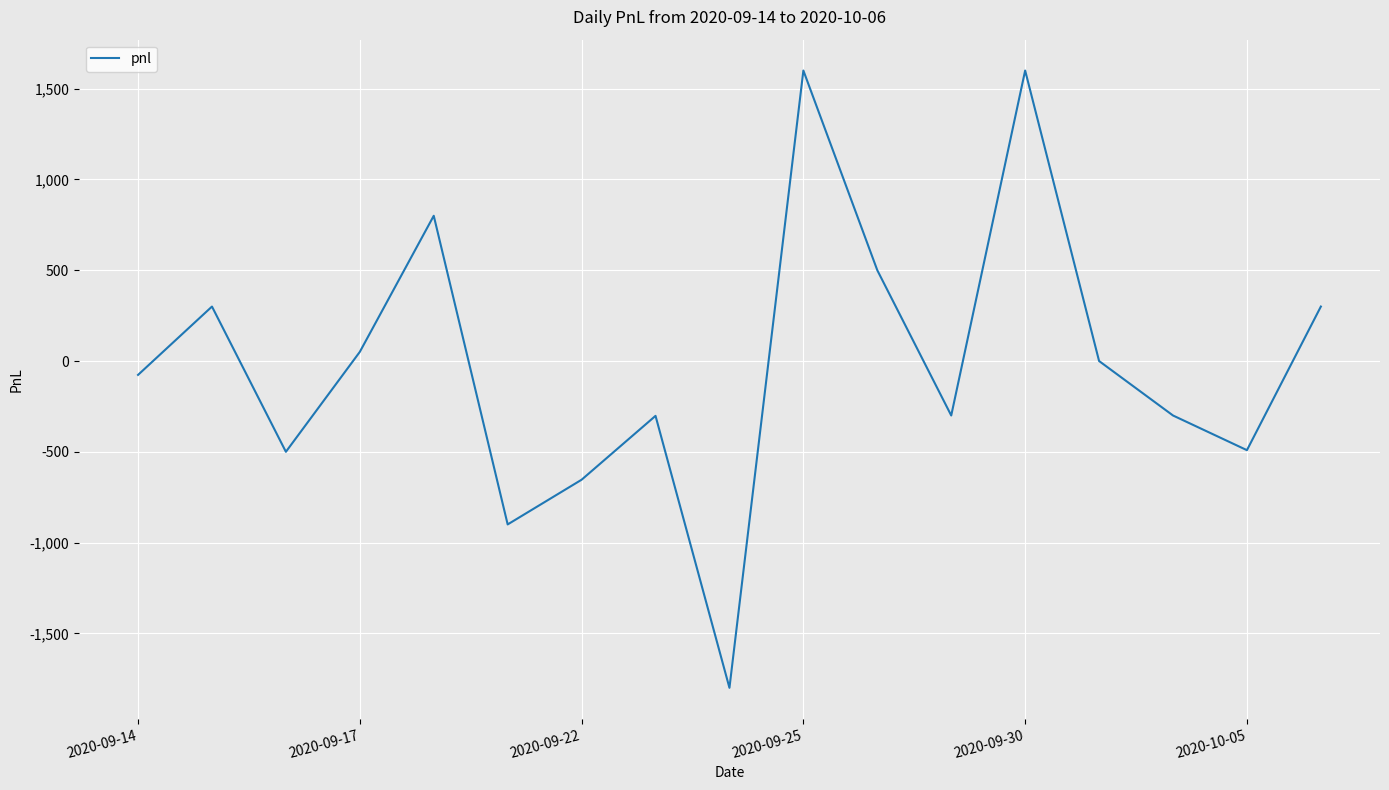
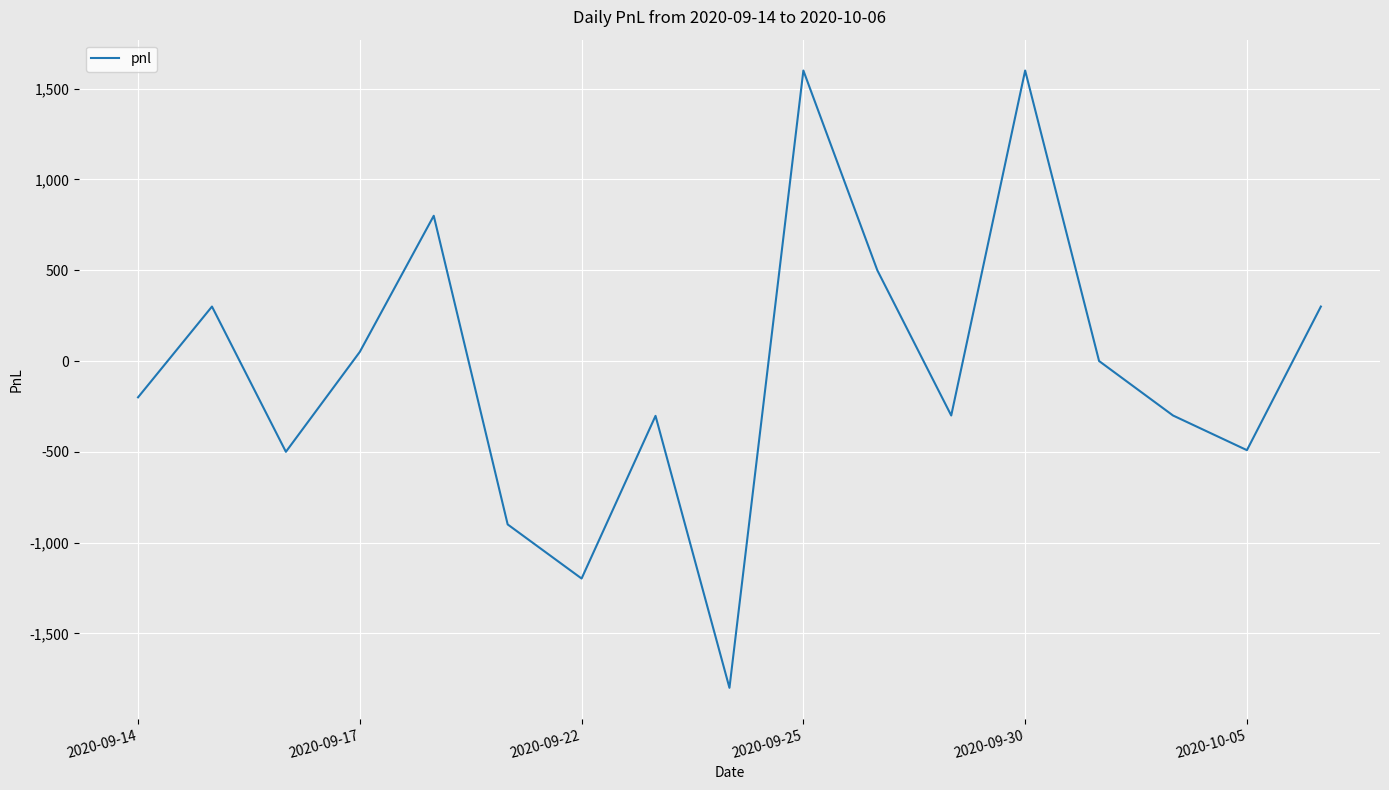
2020-09-14: -80 -> -200
2020-09-22: -650 -> -1,200
